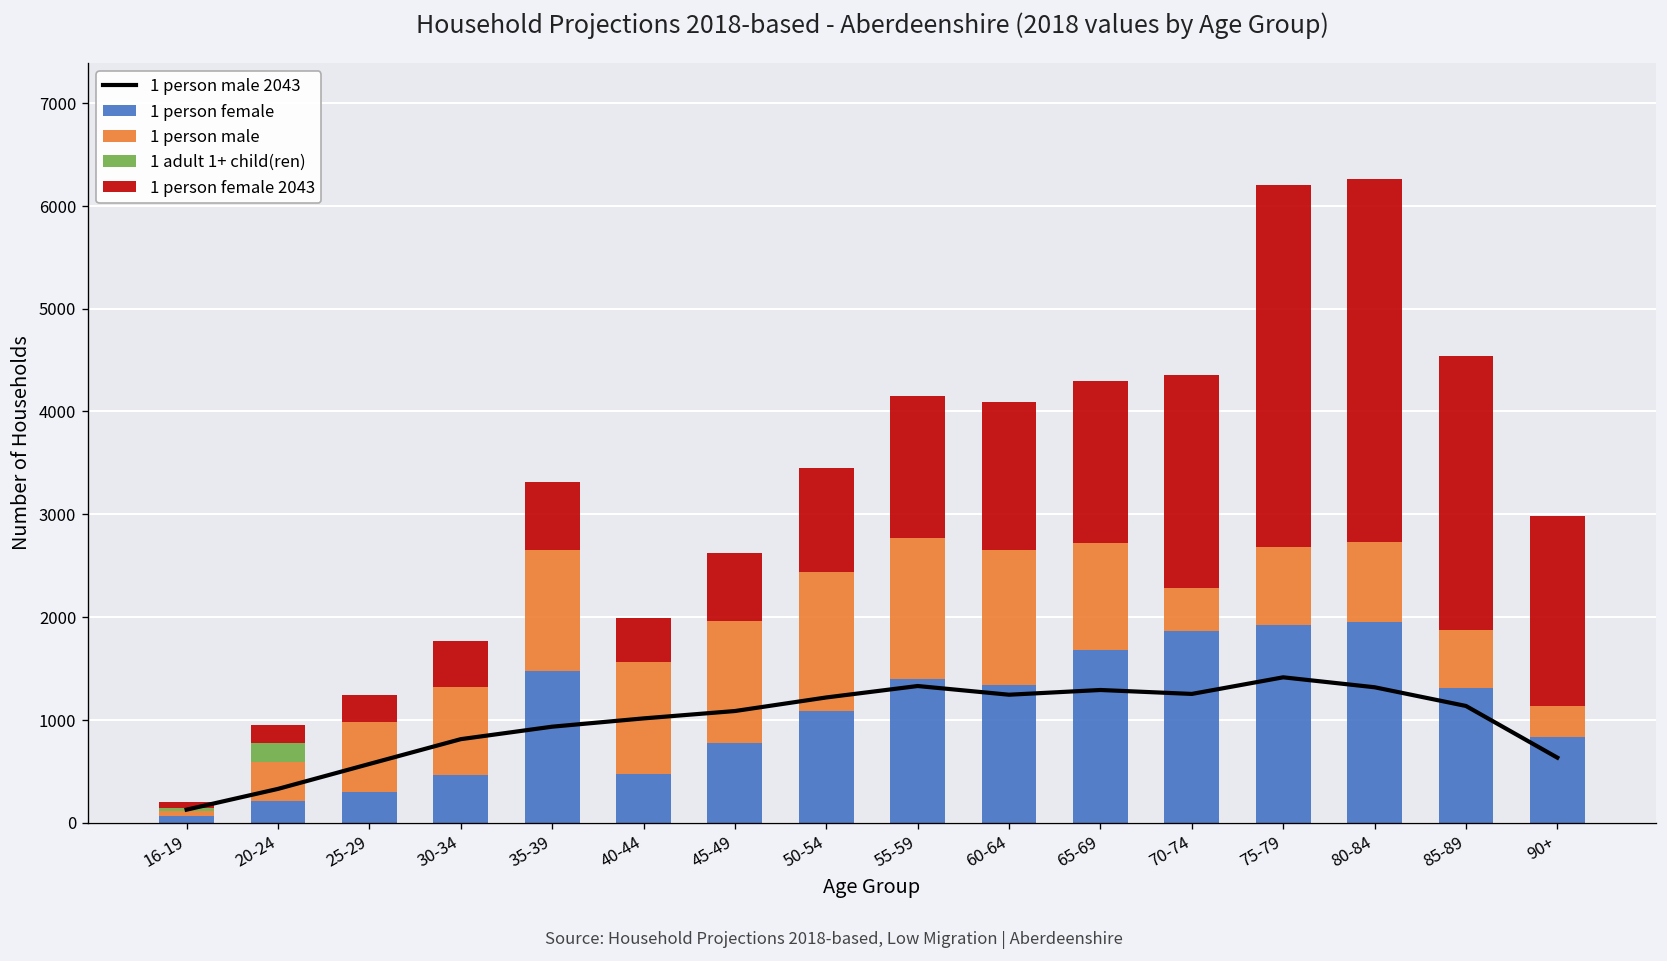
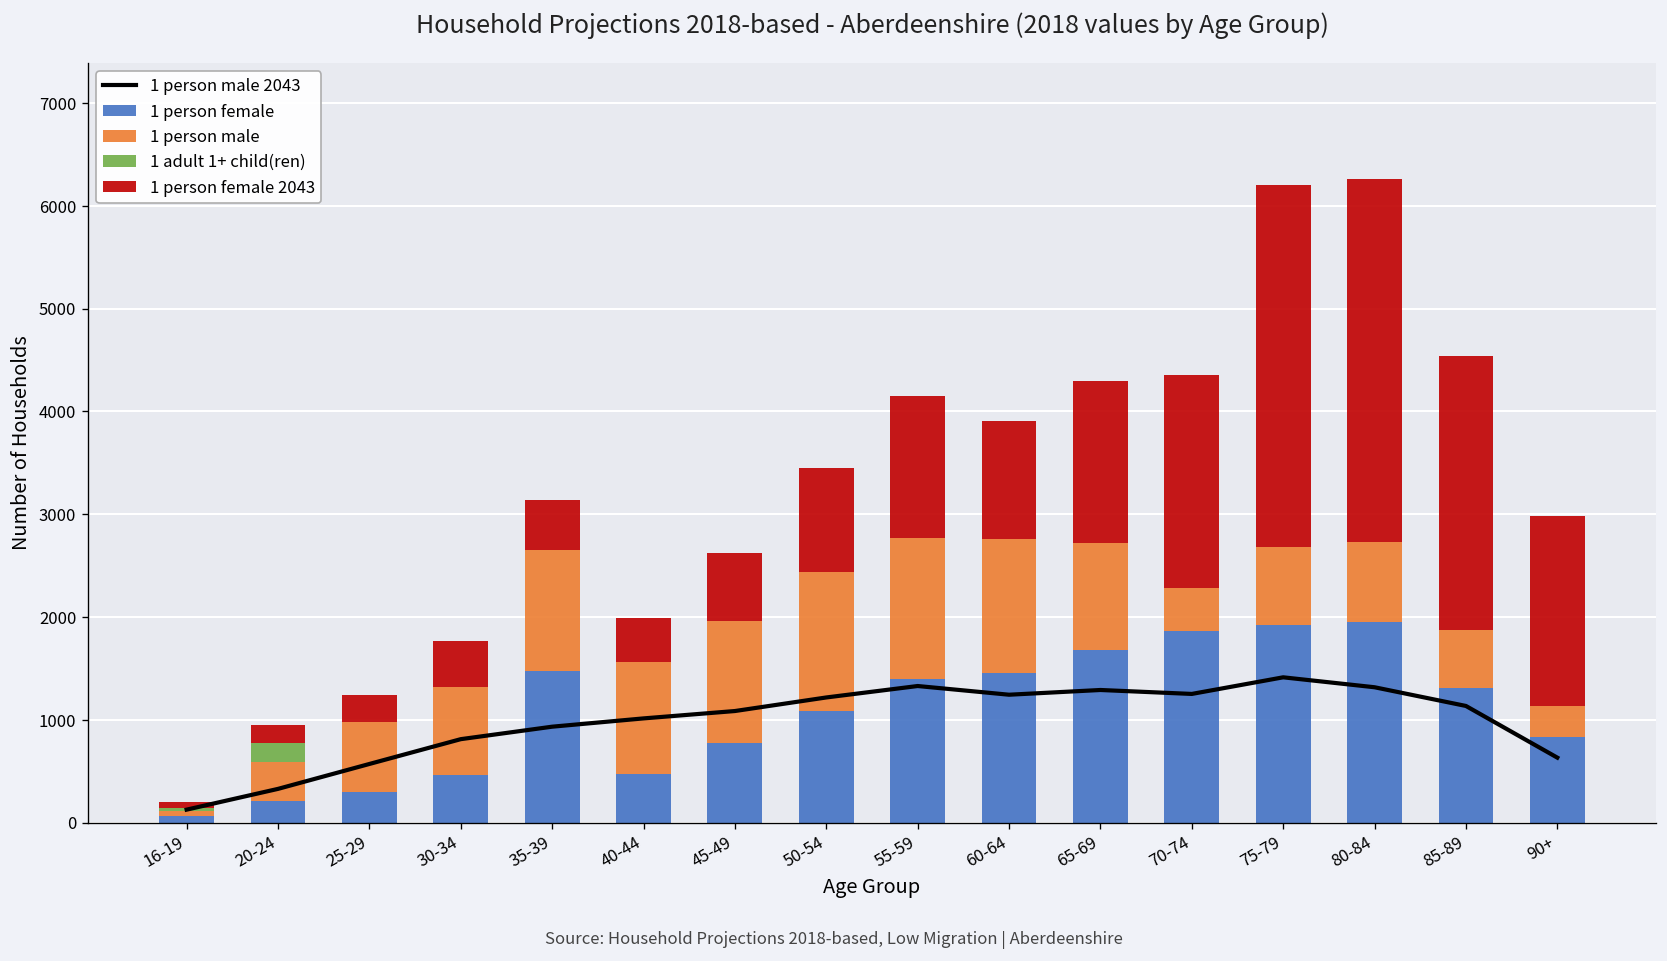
1 person female 2043, 35-39: 700 -> 500
1 person female, 60-64: 1300 -> 1500
1 person female 2043, 60-64: 1400 -> 1100
